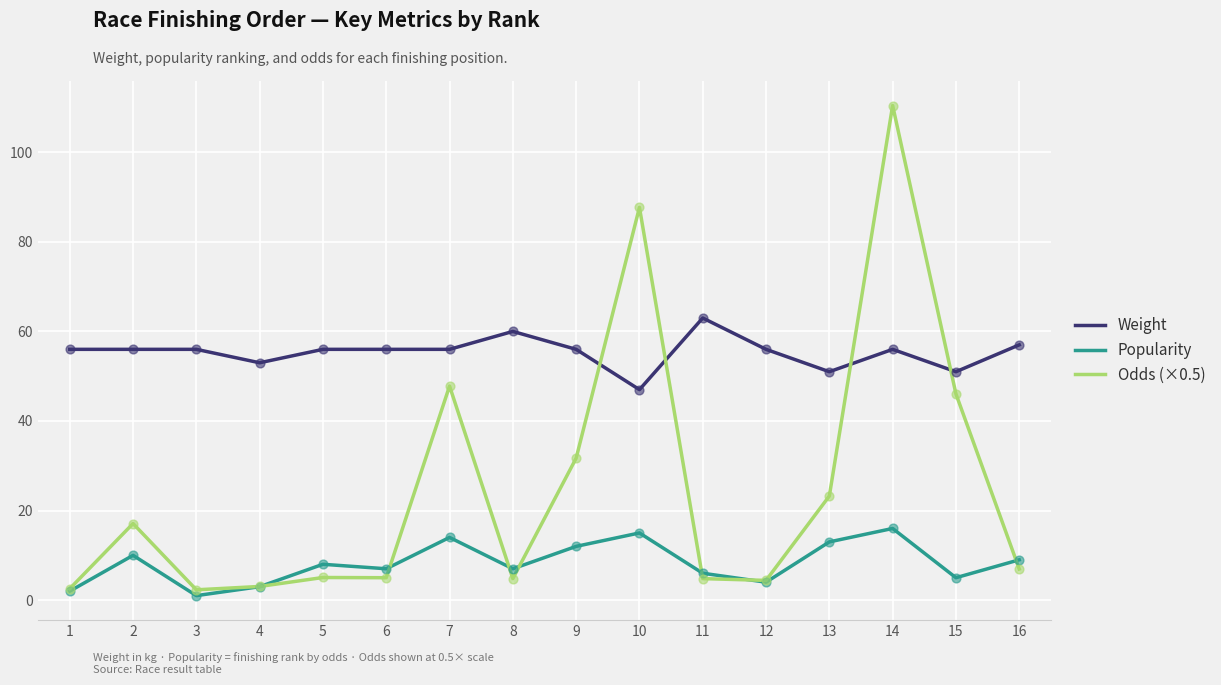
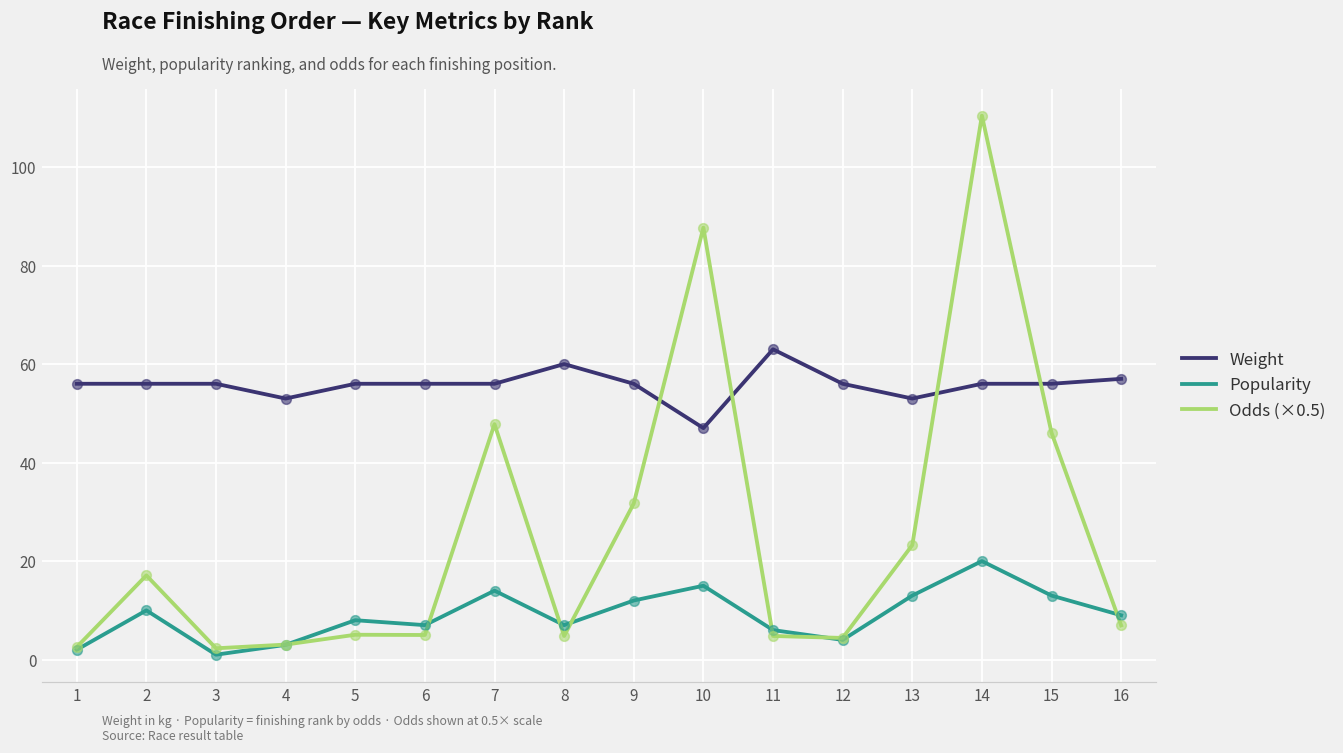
Weight, 13: 51 -> 53
Popularity, 14: 16 -> 20
Weight, 15: 51 -> 56
Popularity, 15: 5 -> 13
